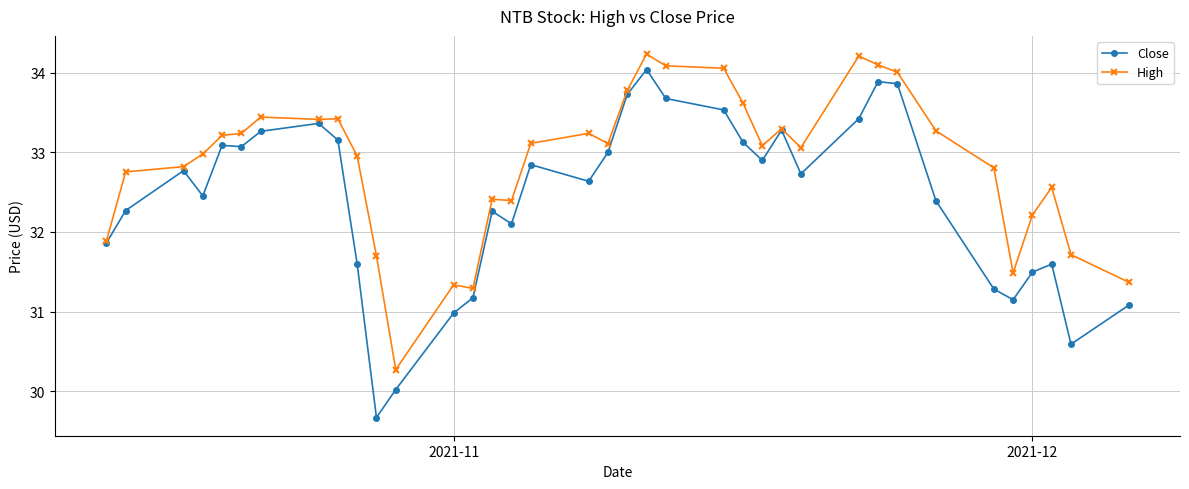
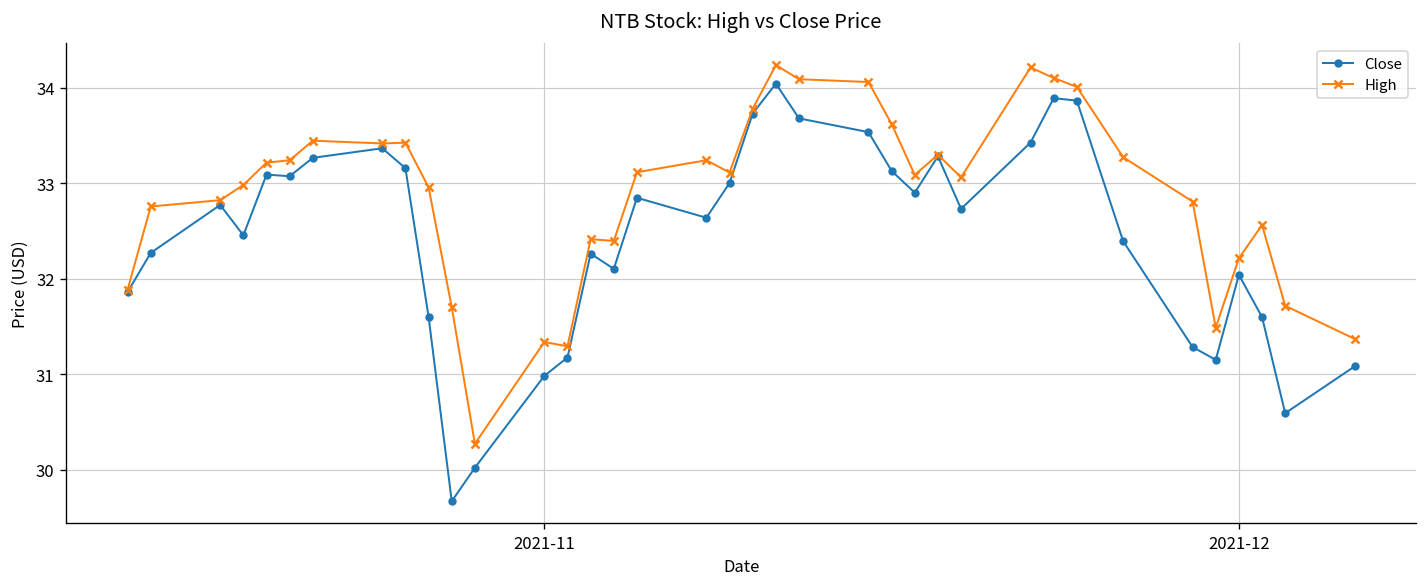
Close, 2021-12: 31.5 -> 32.0
